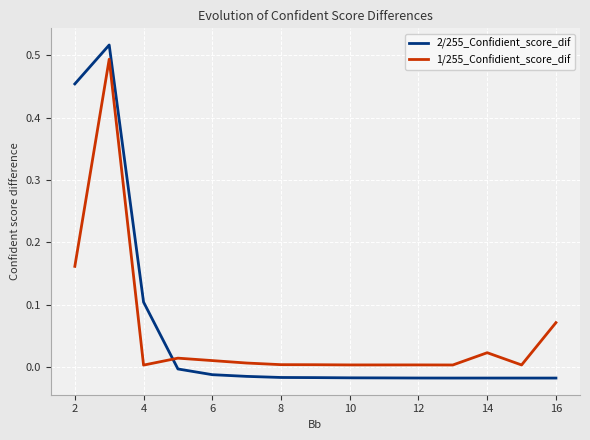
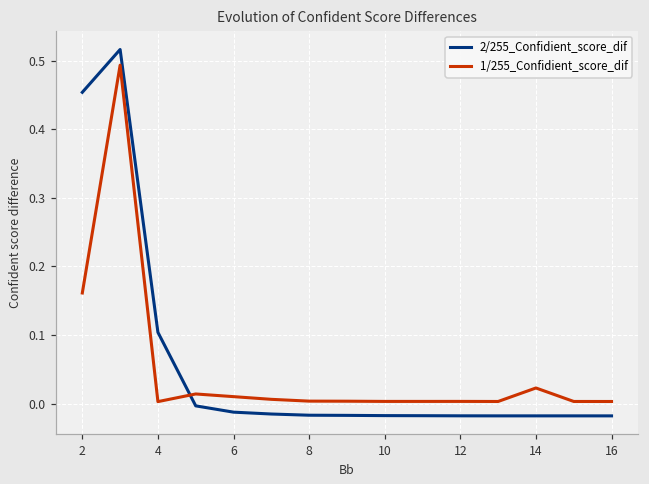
1/255_Confidient_score_dif, 16: 0.07 -> 0.00
